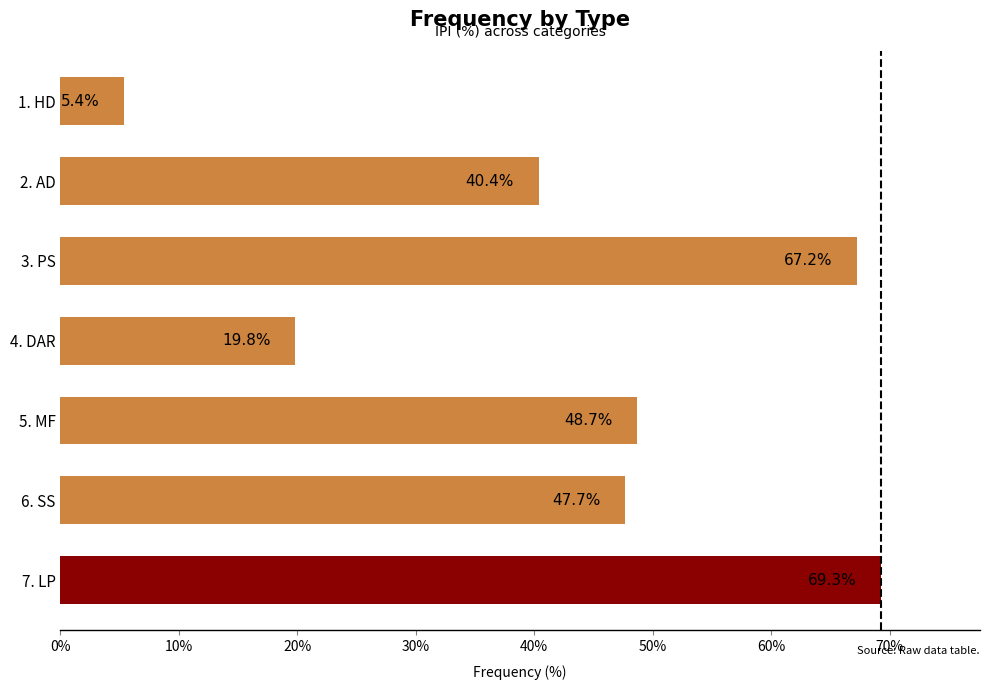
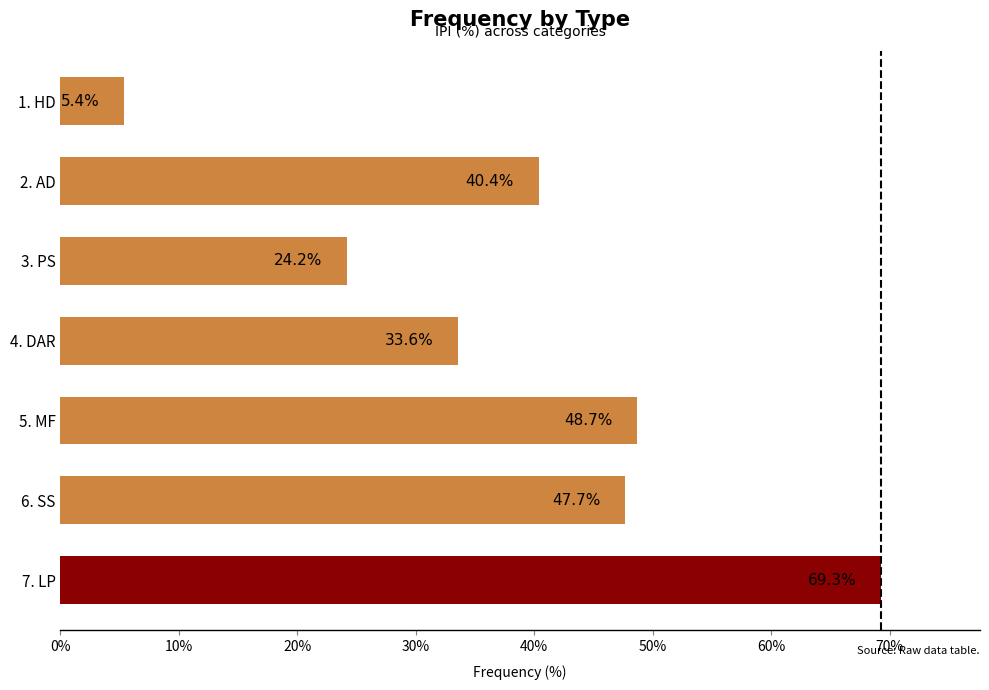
3. PS: 67.2% -> 24.2%
4. DAR: 19.8% -> 33.6%
